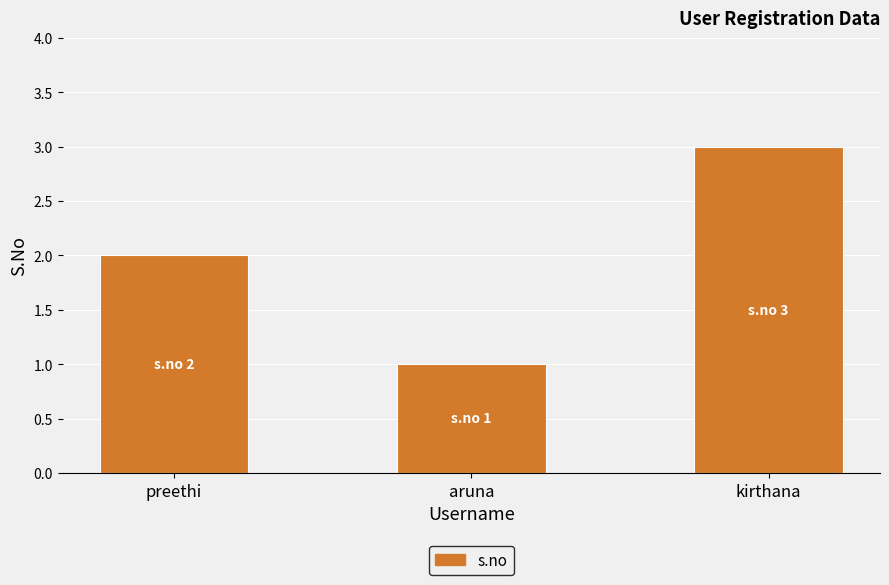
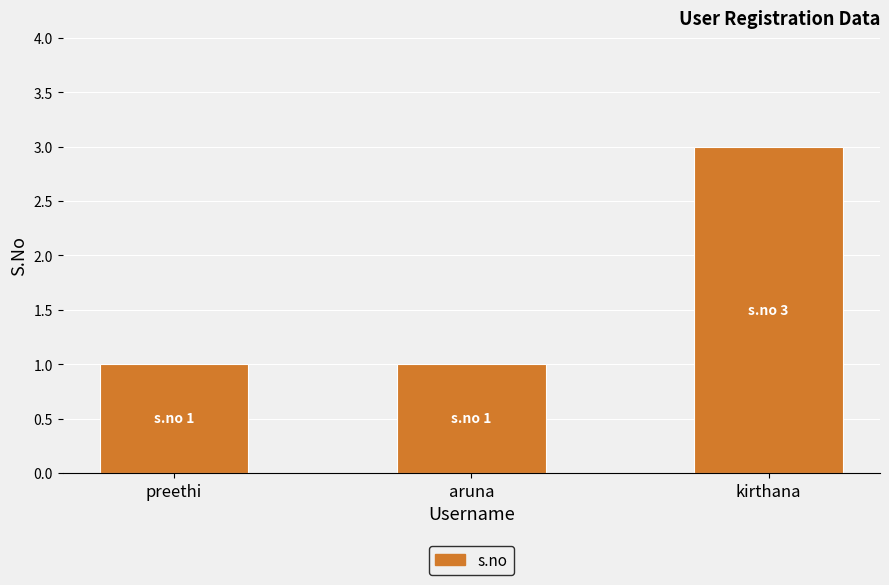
preethi: 2 -> 1
